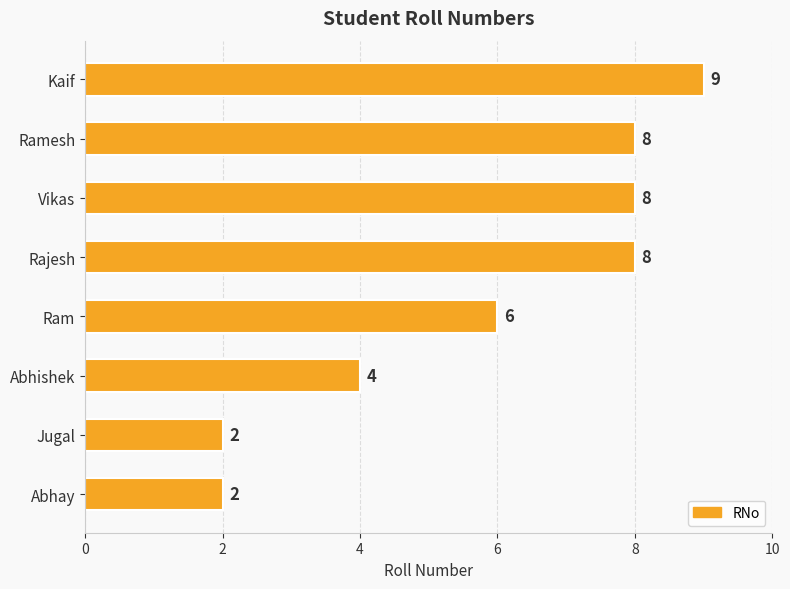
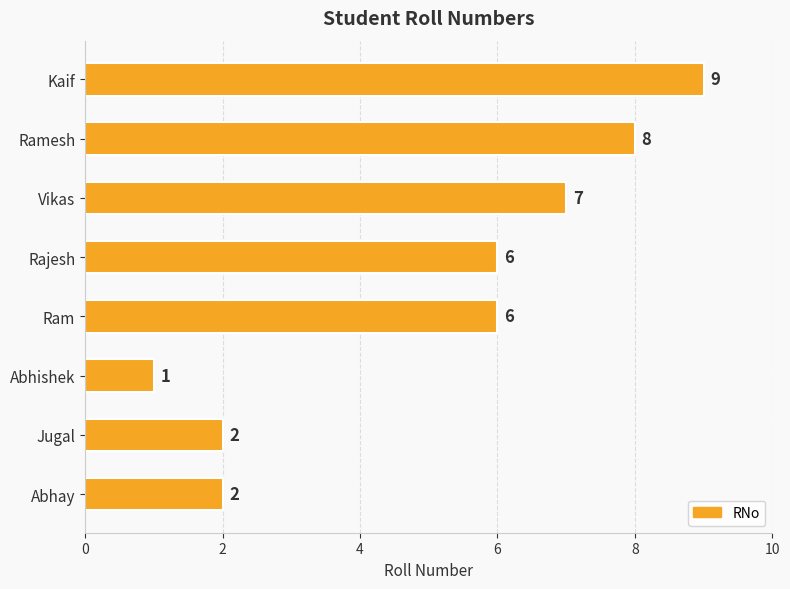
Vikas: 8 -> 7
Rajesh: 8 -> 6
Abhishek: 4 -> 1
